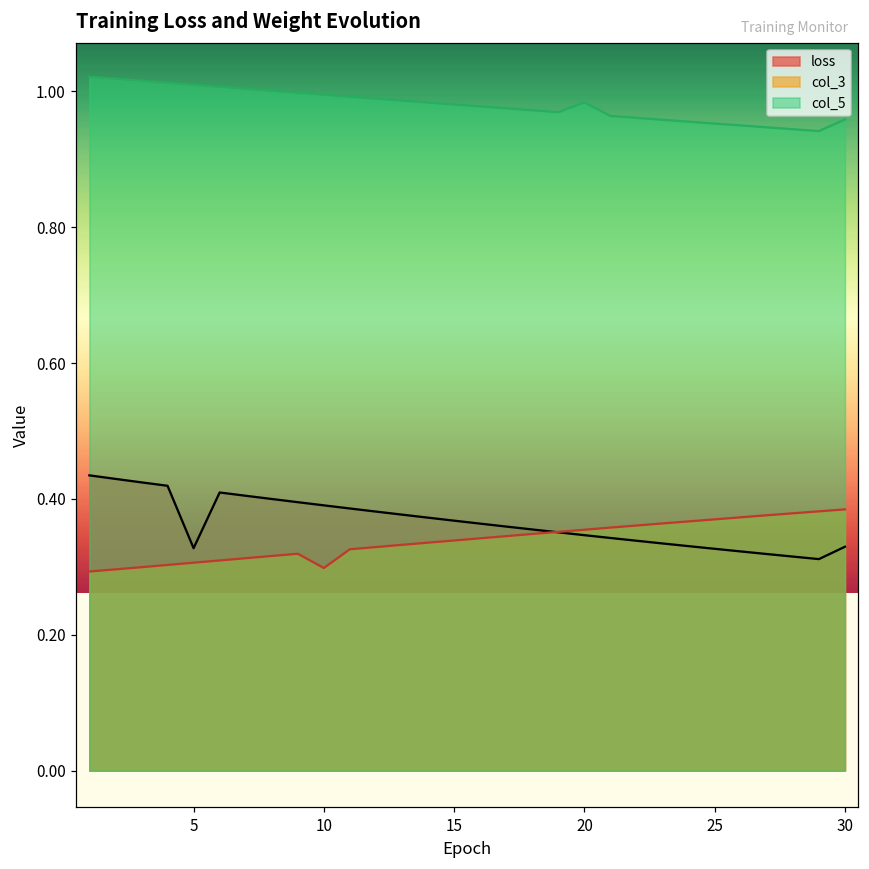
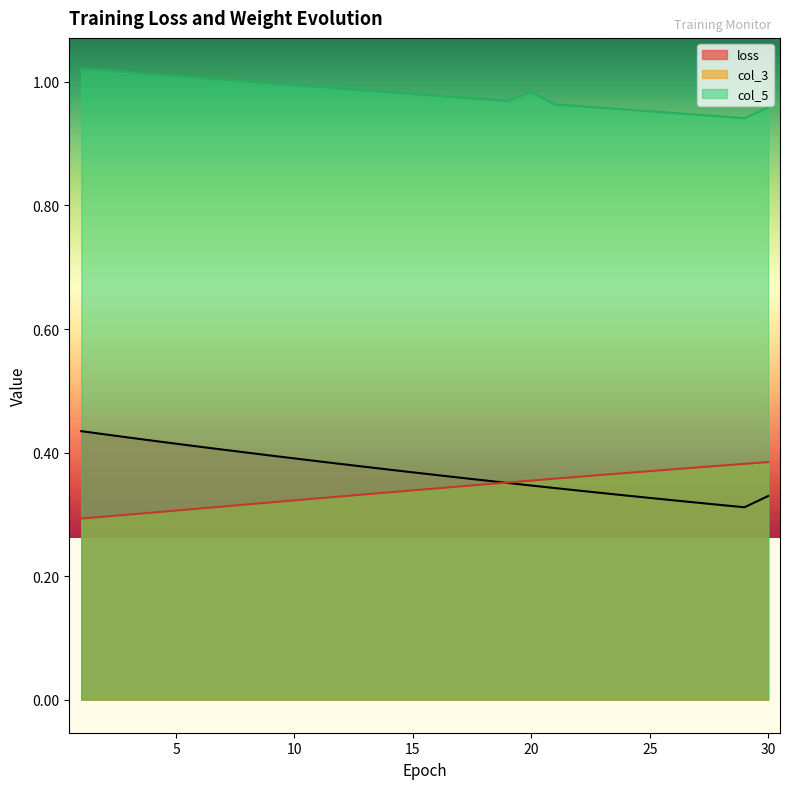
loss, 5: 0.33 -> 0.41
col_3, 10: 0.30 -> 0.32
